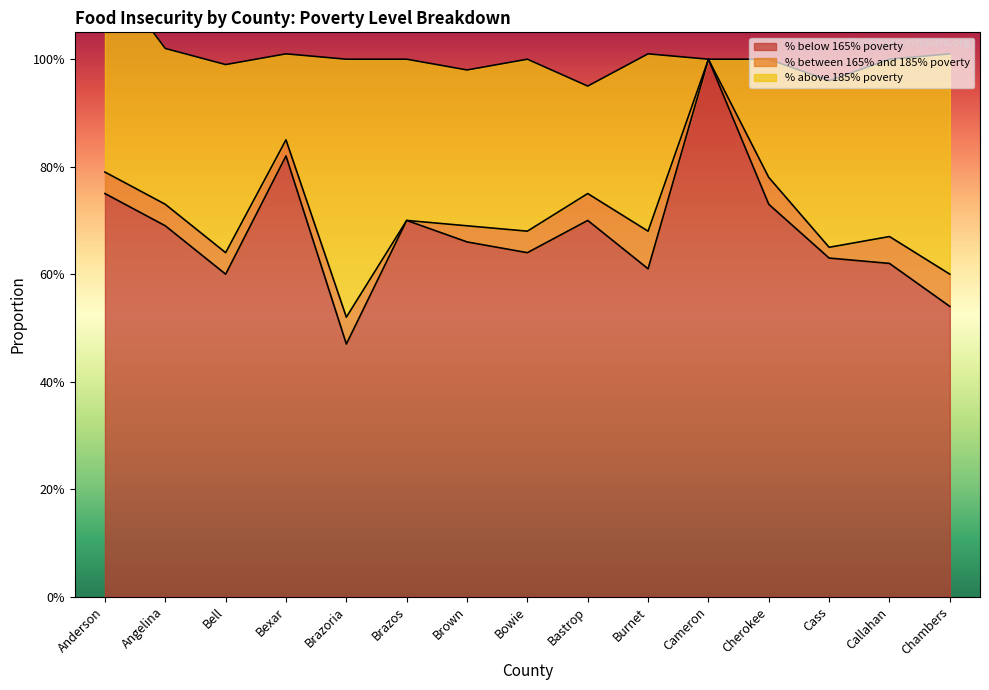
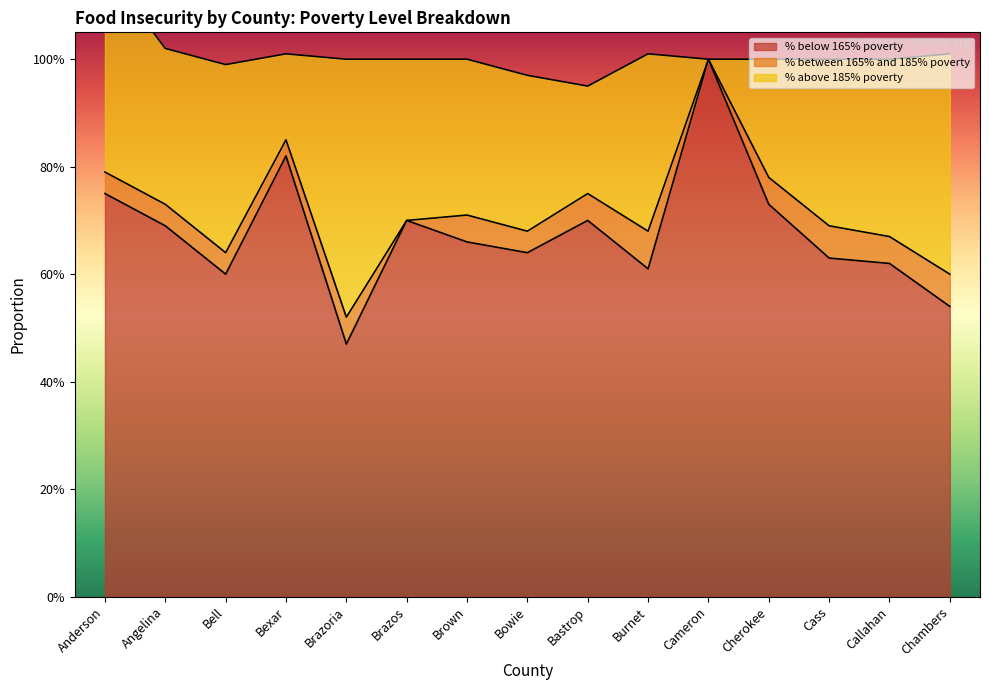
% between 165% and 185% poverty, Brown: 3% -> 5%
% above 185% poverty, Bowie: 32% -> 29%
% between 165% and 185% poverty, Cass: 2% -> 6%
